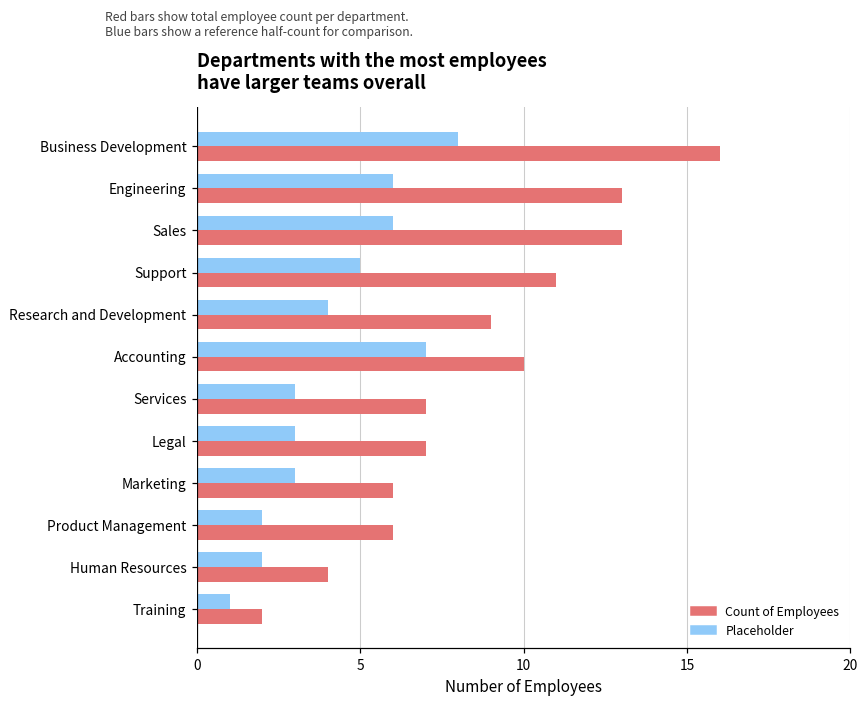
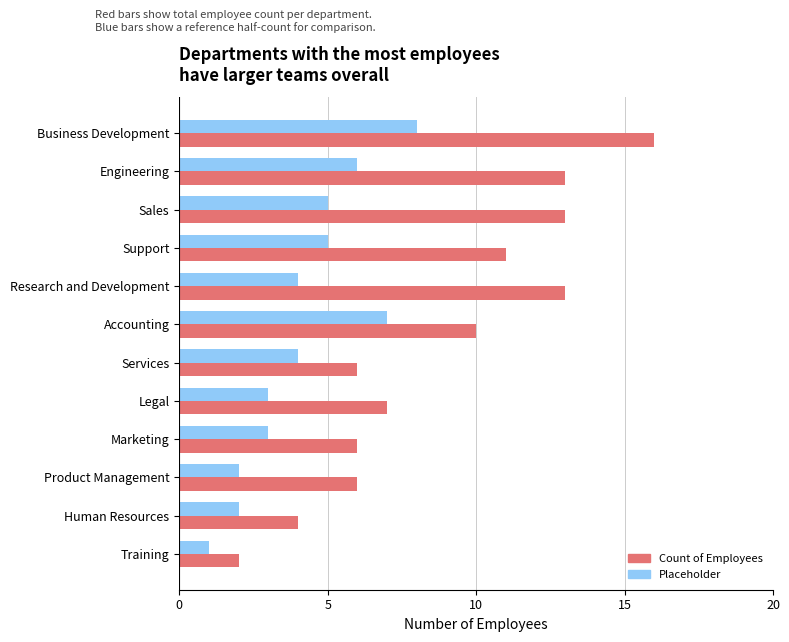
Placeholder, Sales: 6 -> 5
Count of Employees, Research and Development: 9 -> 13
Placeholder, Services: 3 -> 4
Count of Employees, Services: 7 -> 6
